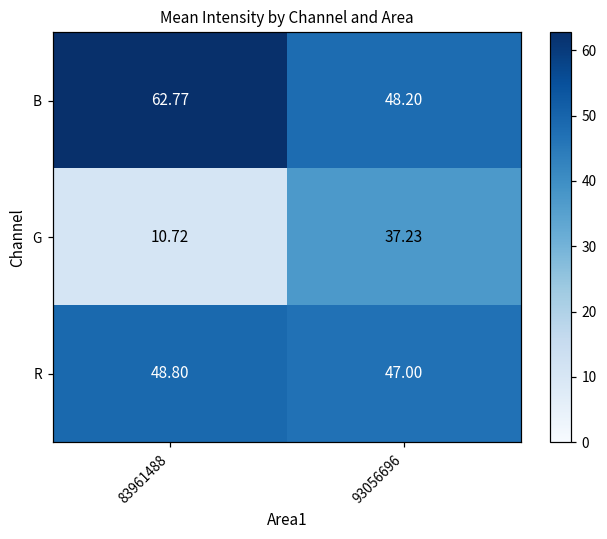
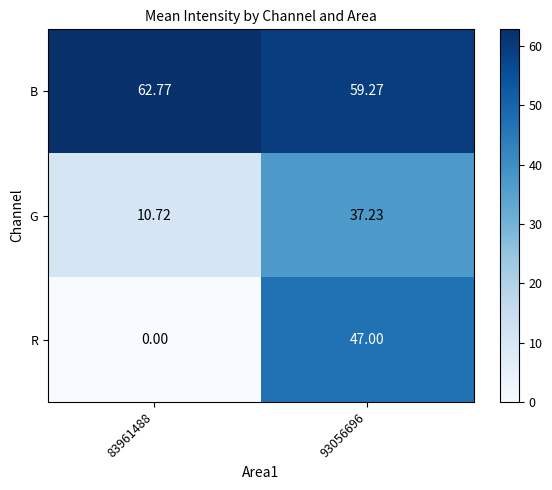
B, 93056696: 48.20 -> 59.27
R, 83961488: 48.80 -> 0.00
